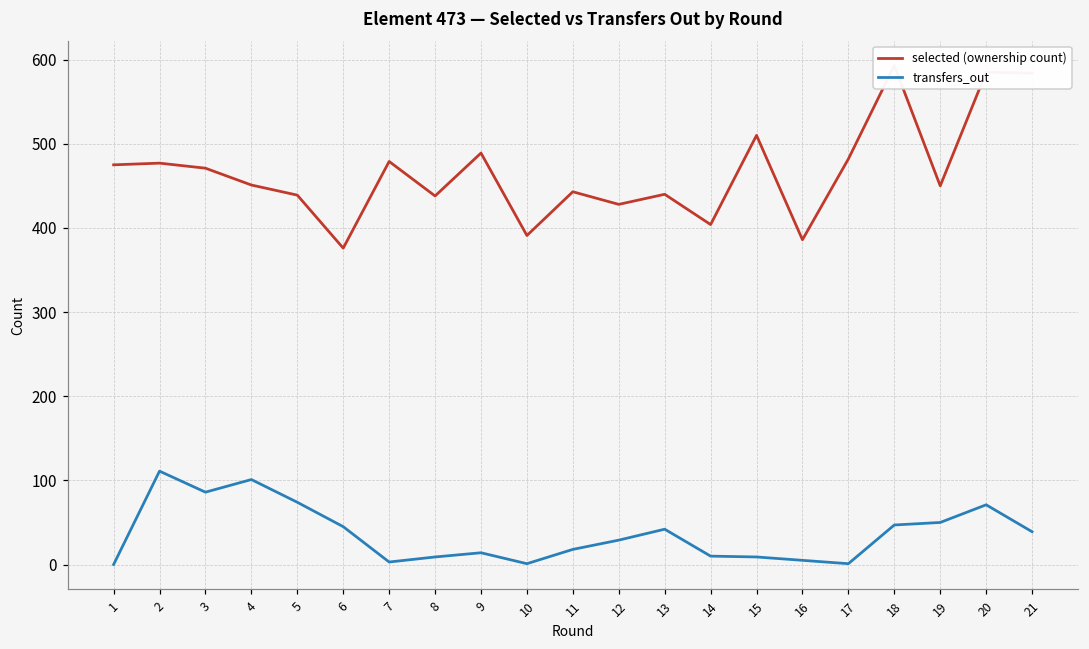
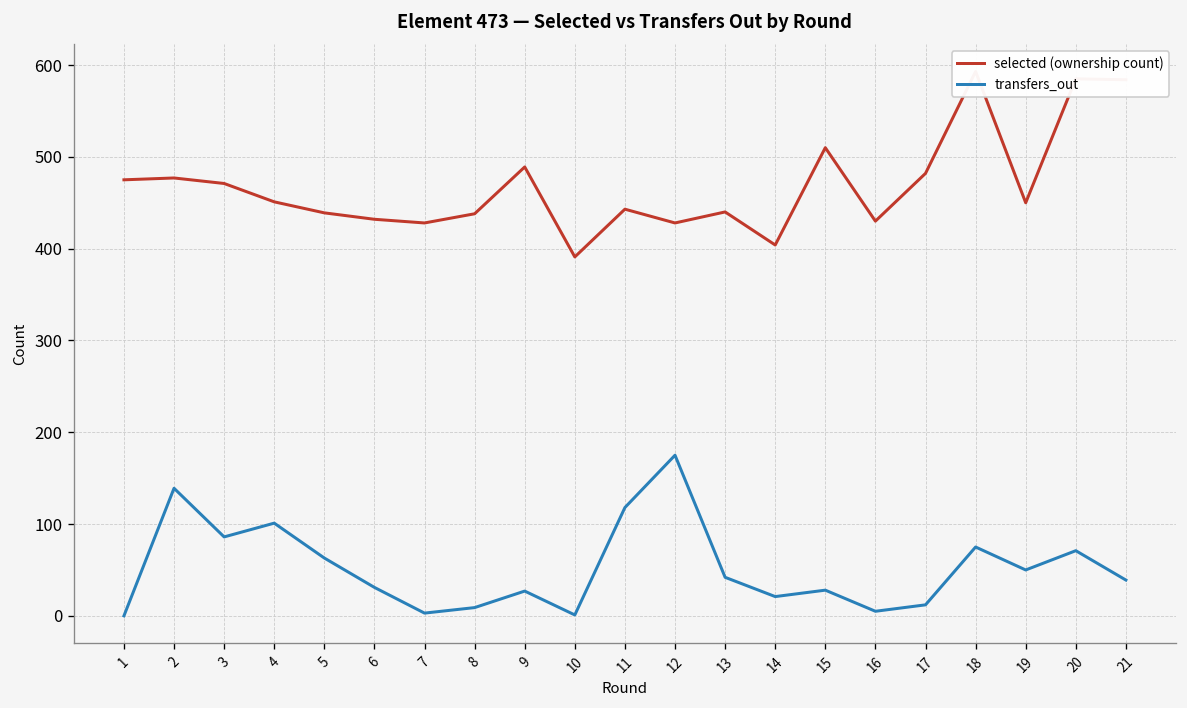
transfers_out, 2: 110 -> 140
transfers_out, 5: 70 -> 60
selected (ownership count), 6: 380 -> 430
transfers_out, 6: 50 -> 30
selected (ownership count), 7: 480 -> 430
transfers_out, 9: 10 -> 30
transfers_out, 11: 20 -> 120
transfers_out, 12: 30 -> 180
transfers_out, 14: 10 -> 20
transfers_out, 15: 10 -> 30
selected (ownership count), 16: 390 -> 430
transfers_out, 17: 0 -> 10
transfers_out, 18: 50 -> 80
